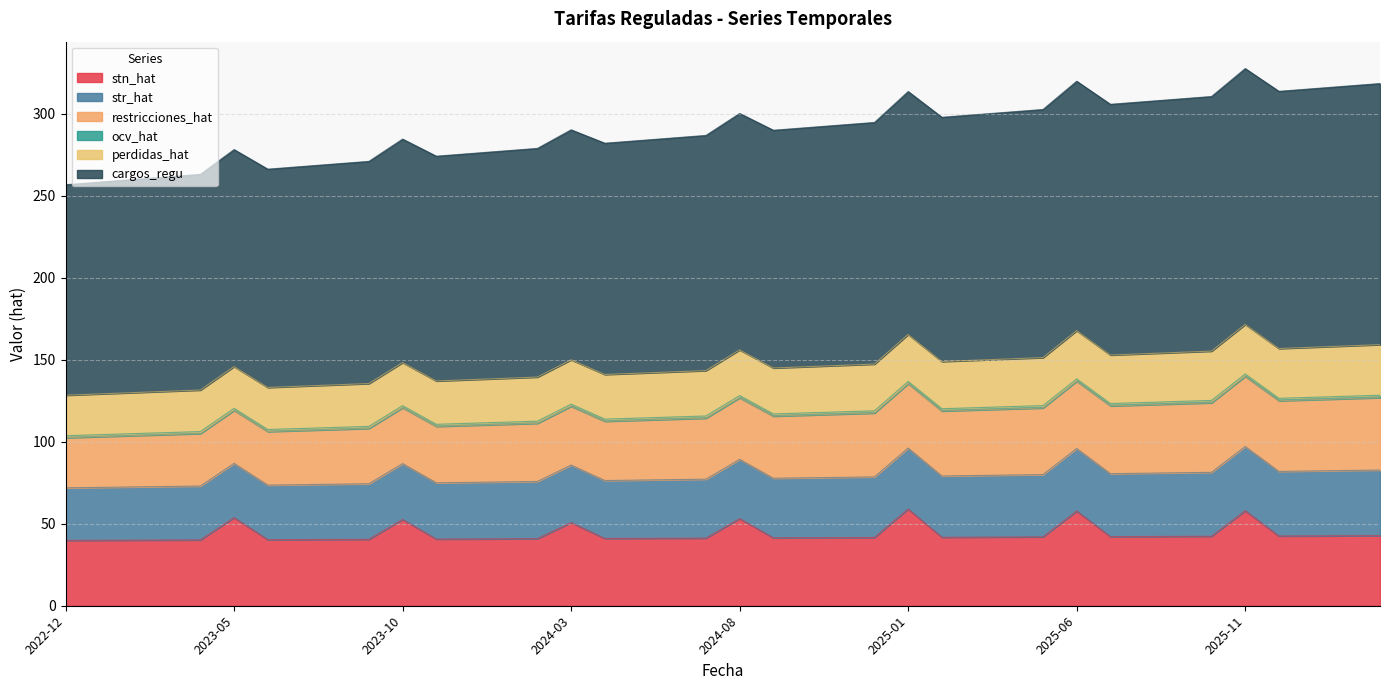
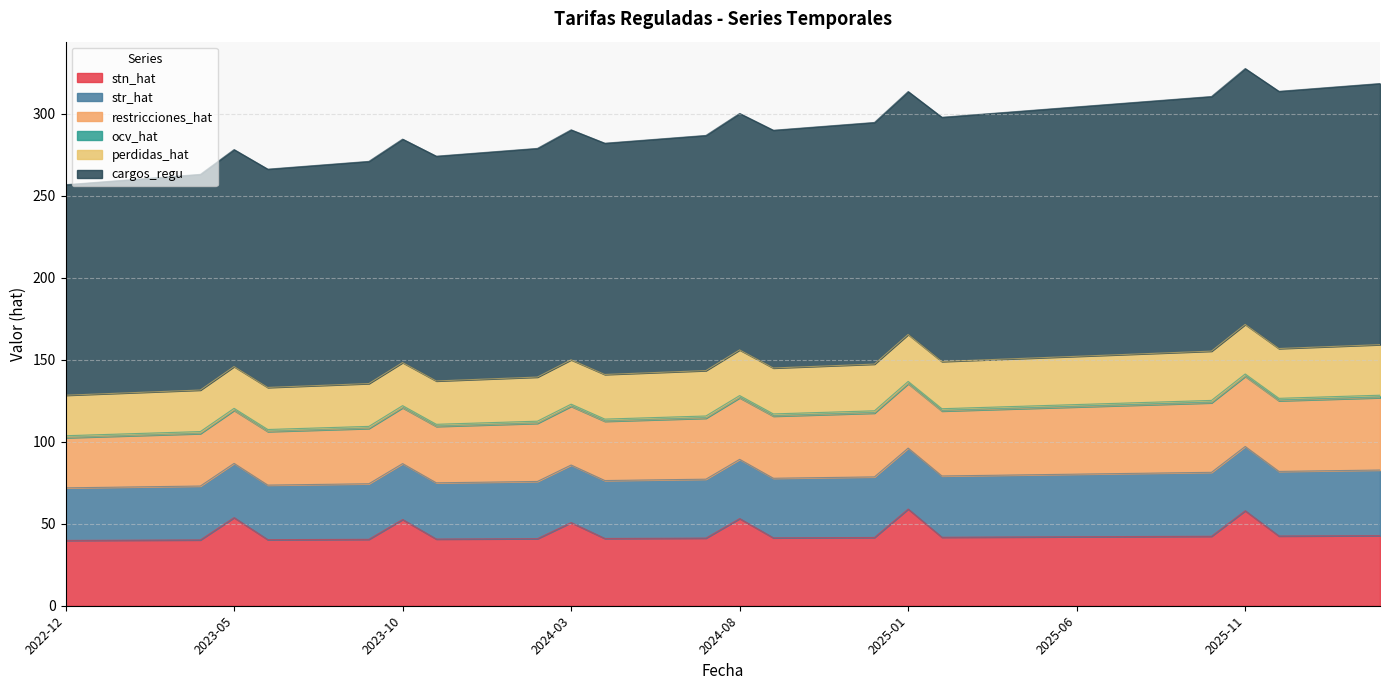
stn_hat, 2025-06: 58 -> 42
